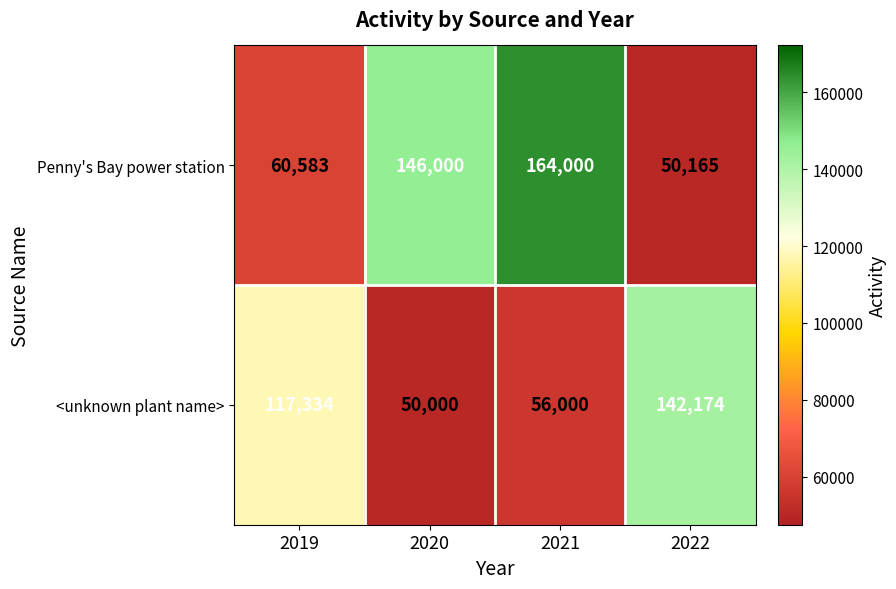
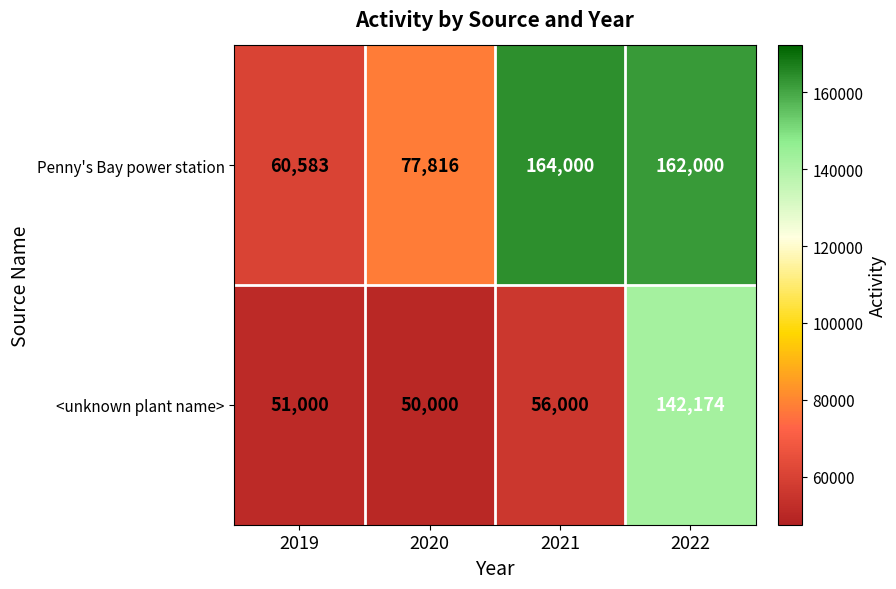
Penny's Bay power station, 2020: 146,000 -> 77,816
Penny's Bay power station, 2022: 50,165 -> 162,000
<unknown plant name>, 2019: 117,334 -> 51,000
